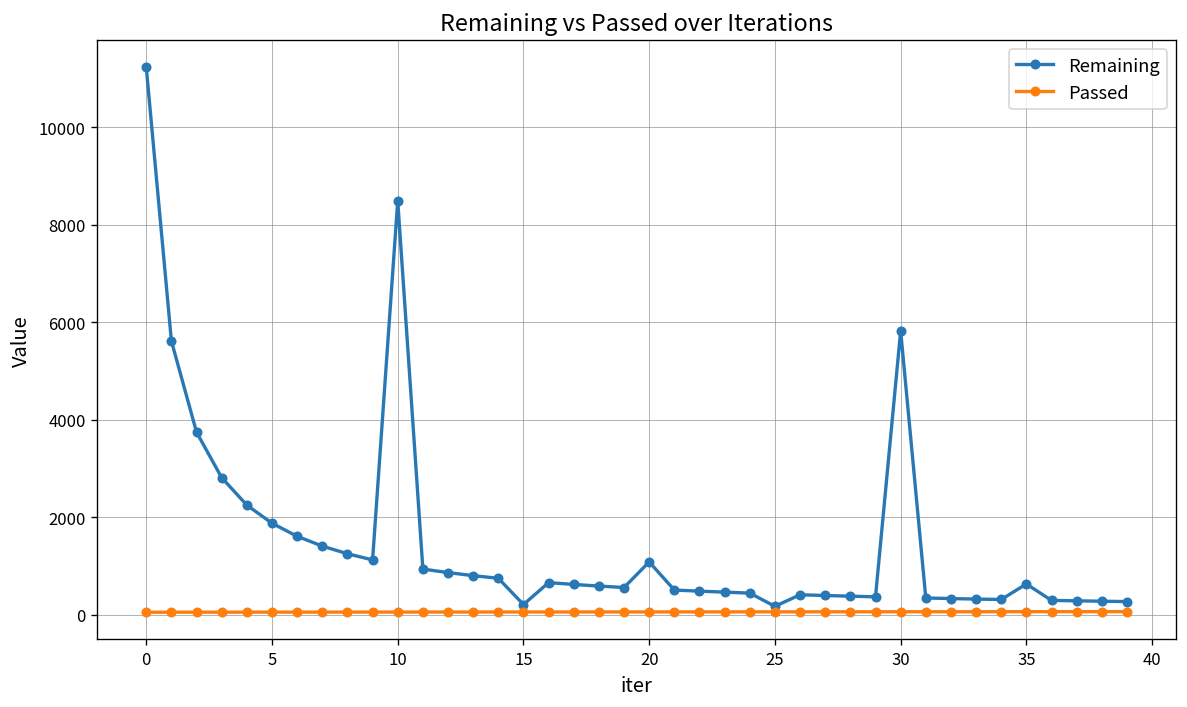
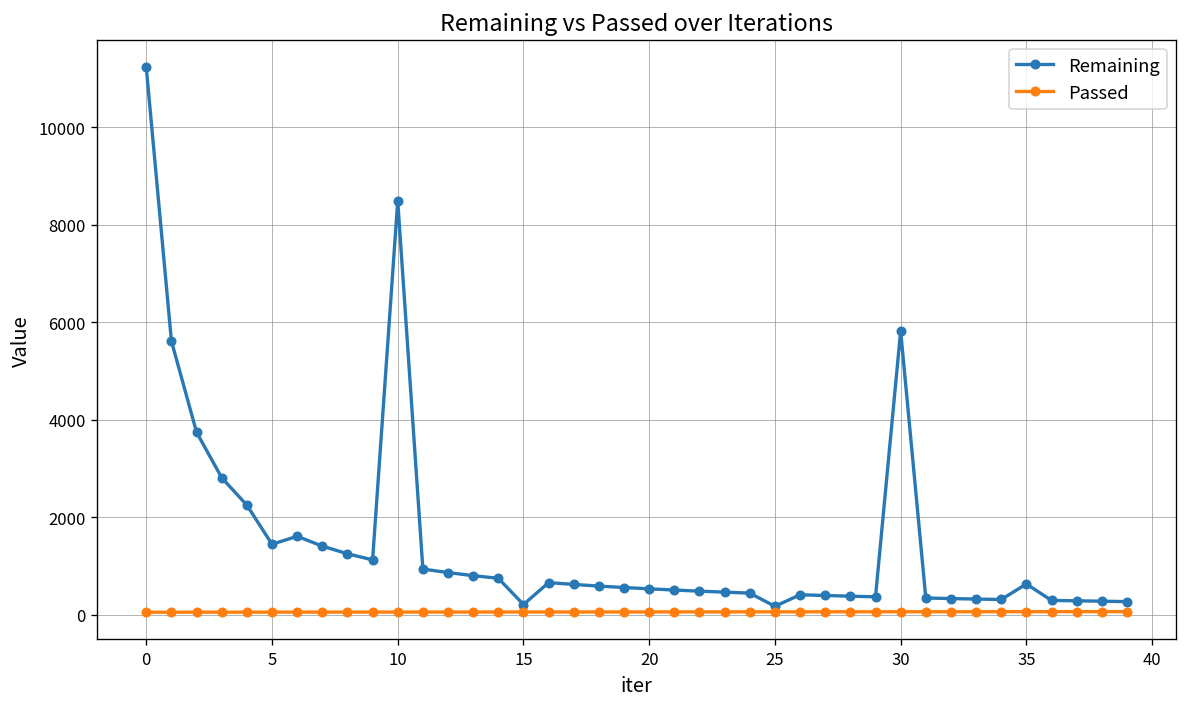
Remaining, 5: 1900 -> 1500
Remaining, 20: 1100 -> 500
